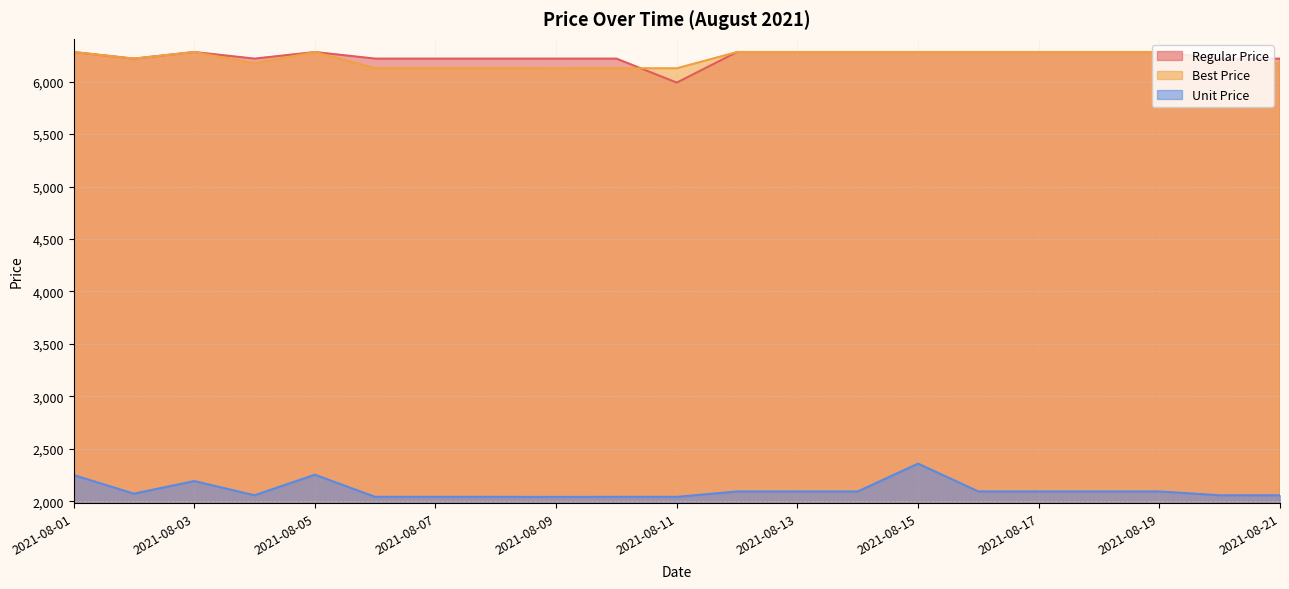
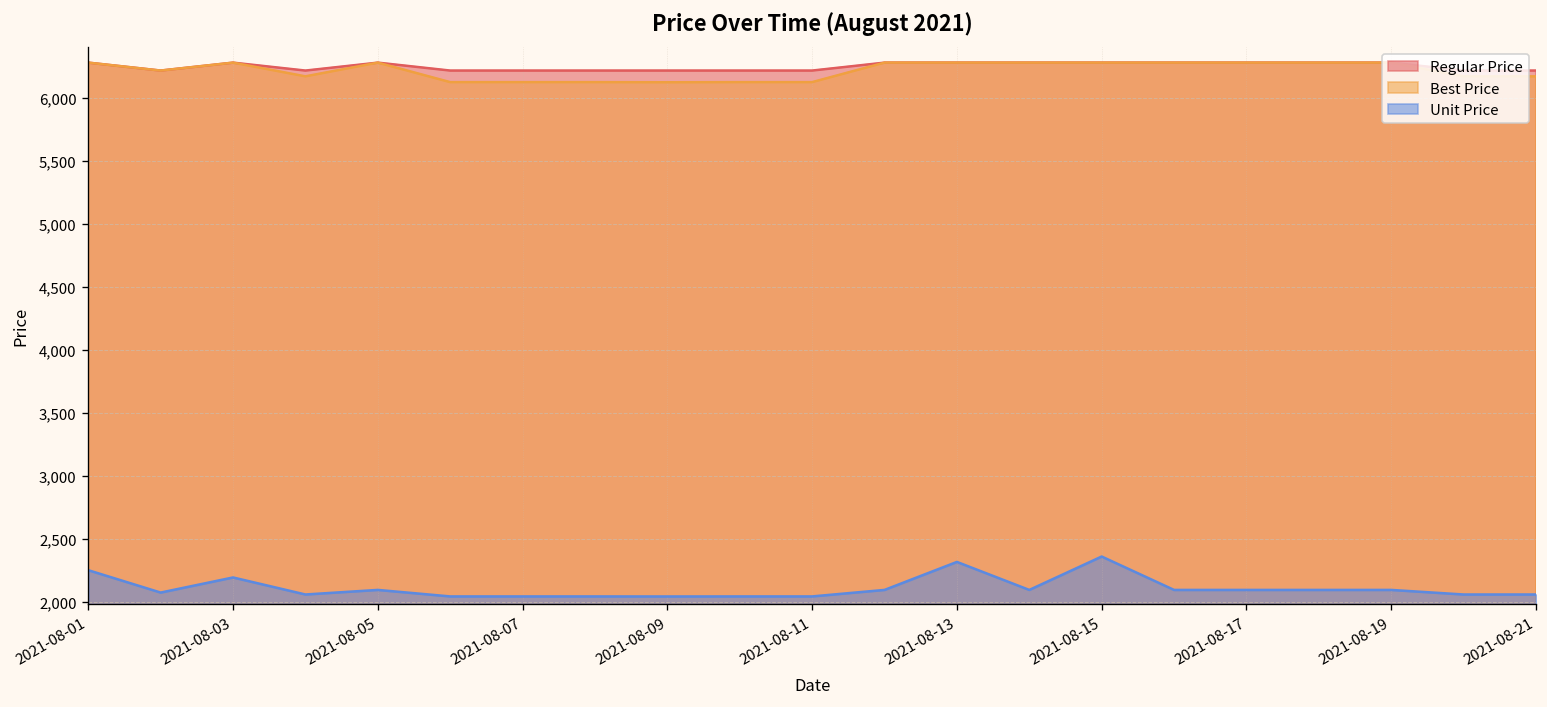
Unit Price, 2021-08-05: 2,250 -> 2,090
Regular Price, 2021-08-11: 5,990 -> 6,220
Unit Price, 2021-08-13: 2,090 -> 2,320
